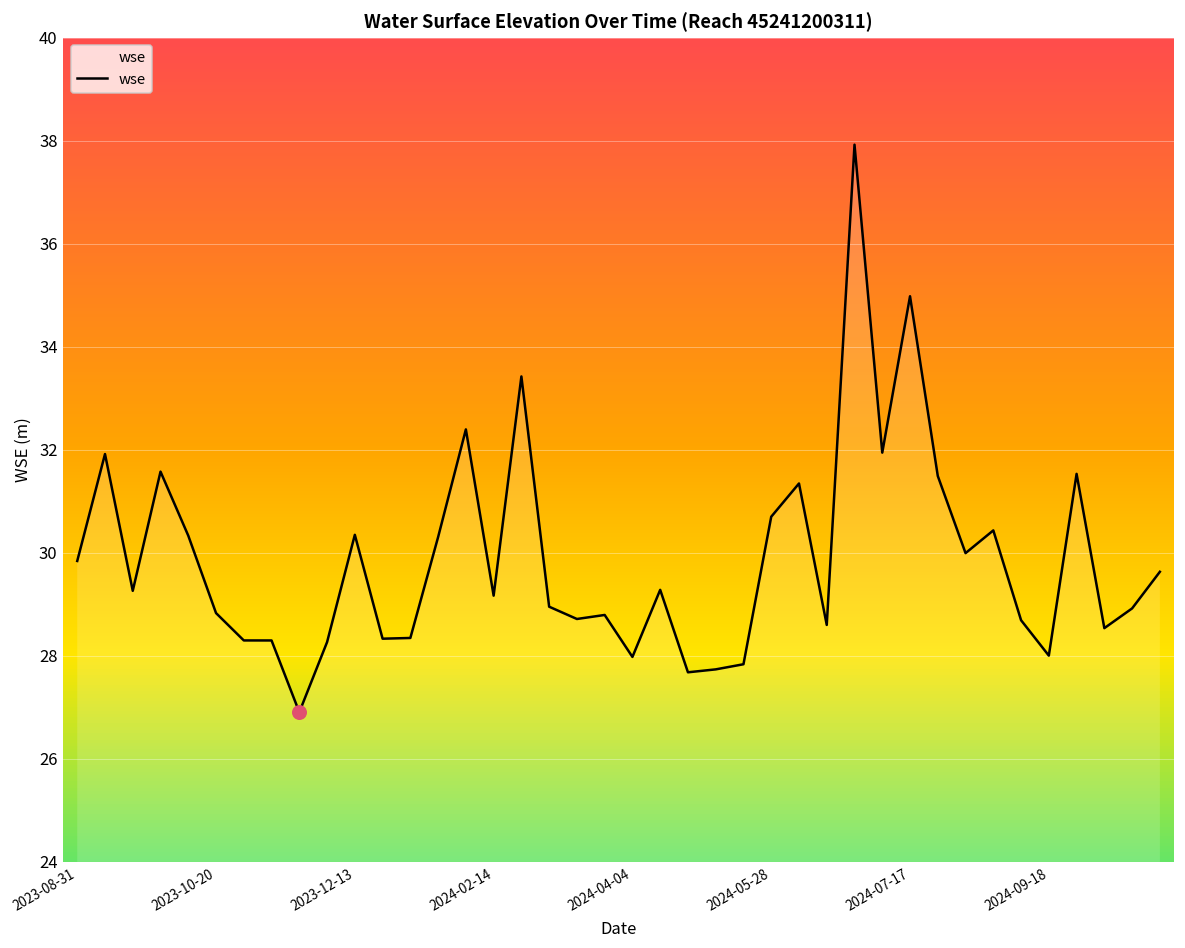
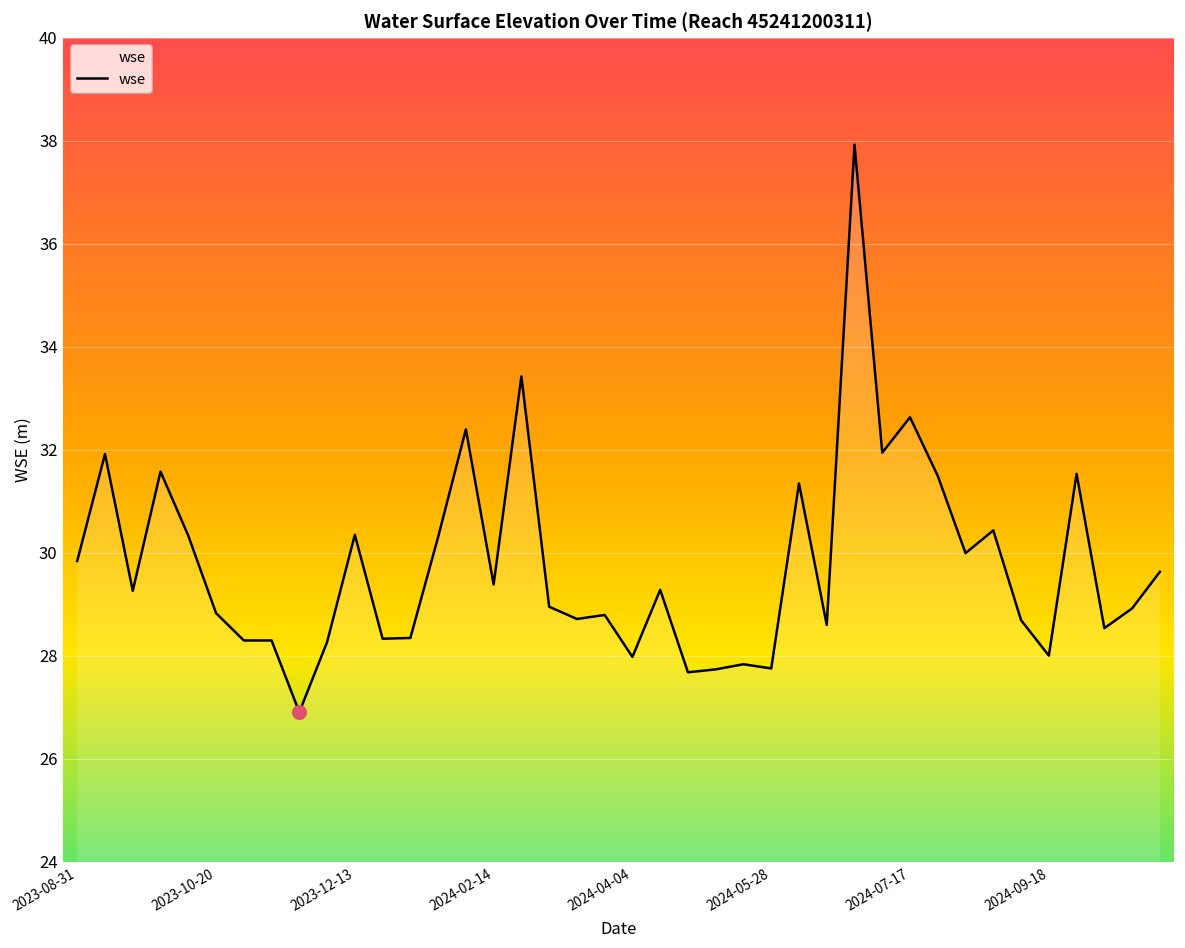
wse, 2024-02-14: 29.2 -> 29.4
wse, 2024-05-28: 30.7 -> 27.8
wse, 2024-07-17: 35.0 -> 32.6
